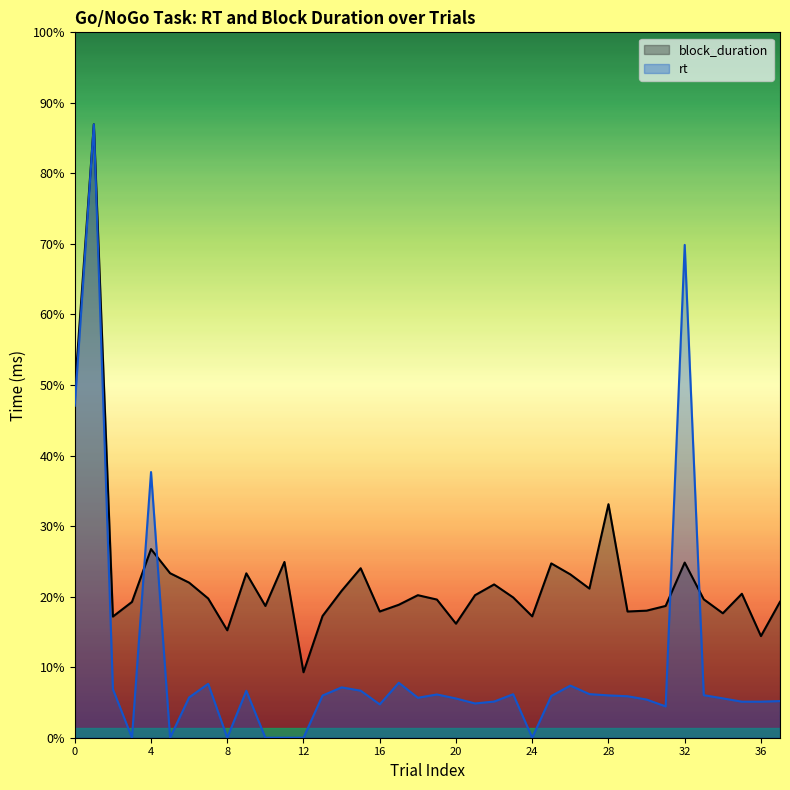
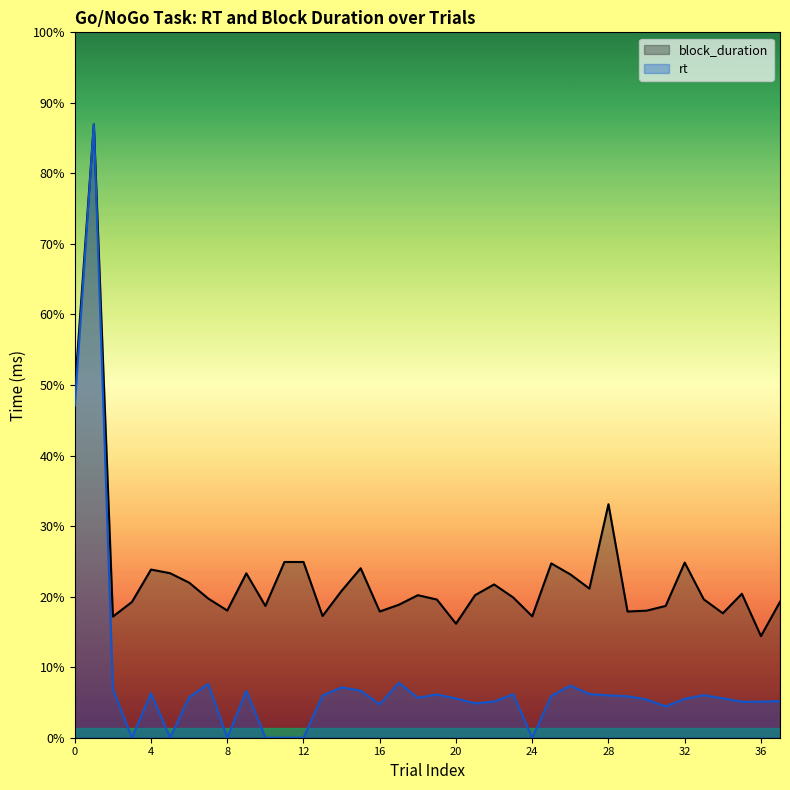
block_duration, 4: 27% -> 24%
rt, 4: 38% -> 6%
block_duration, 8: 15% -> 18%
block_duration, 12: 9% -> 25%
rt, 32: 70% -> 6%
